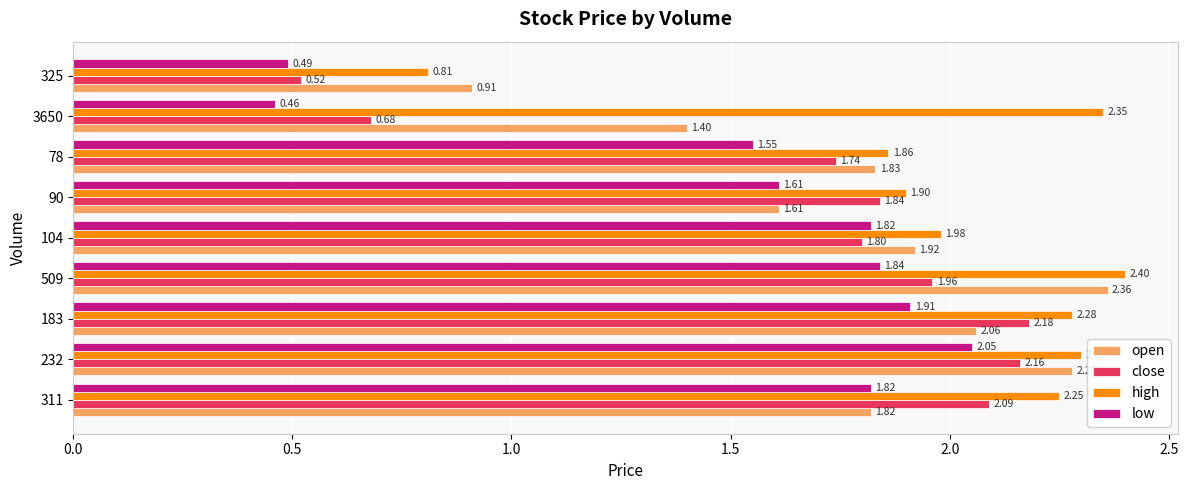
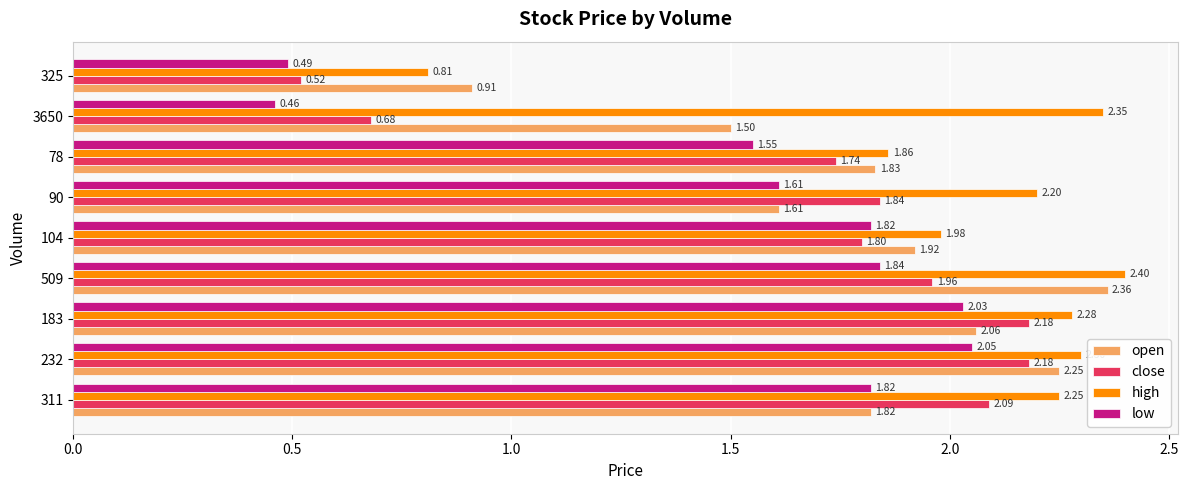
open, 3650: 1.40 -> 1.50
high, 90: 1.90 -> 2.20
low, 183: 1.91 -> 2.03
close, 232: 2.16 -> 2.18
open, 232: 2.28 -> 2.25
